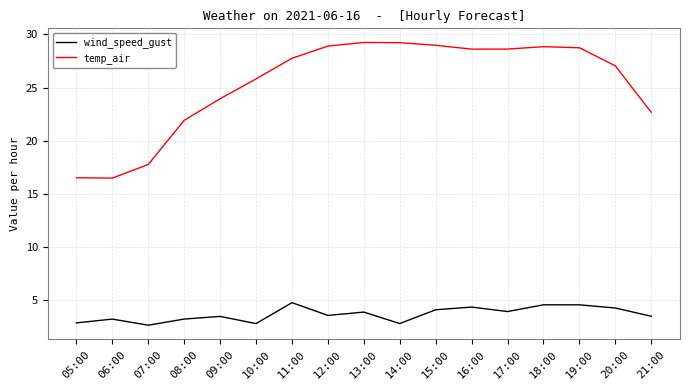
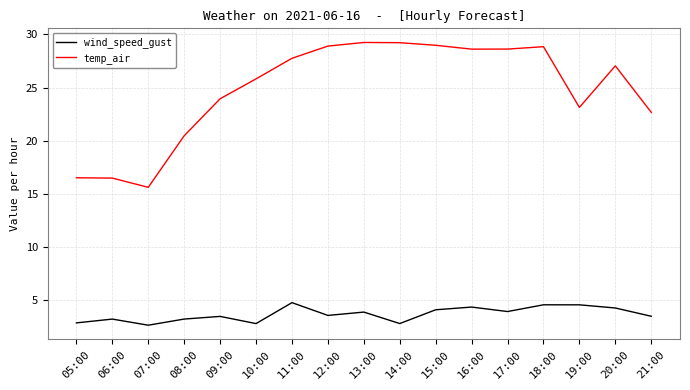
temp_air, 07:00: 17.8 -> 15.6
temp_air, 08:00: 21.9 -> 20.5
temp_air, 19:00: 28.7 -> 23.1
